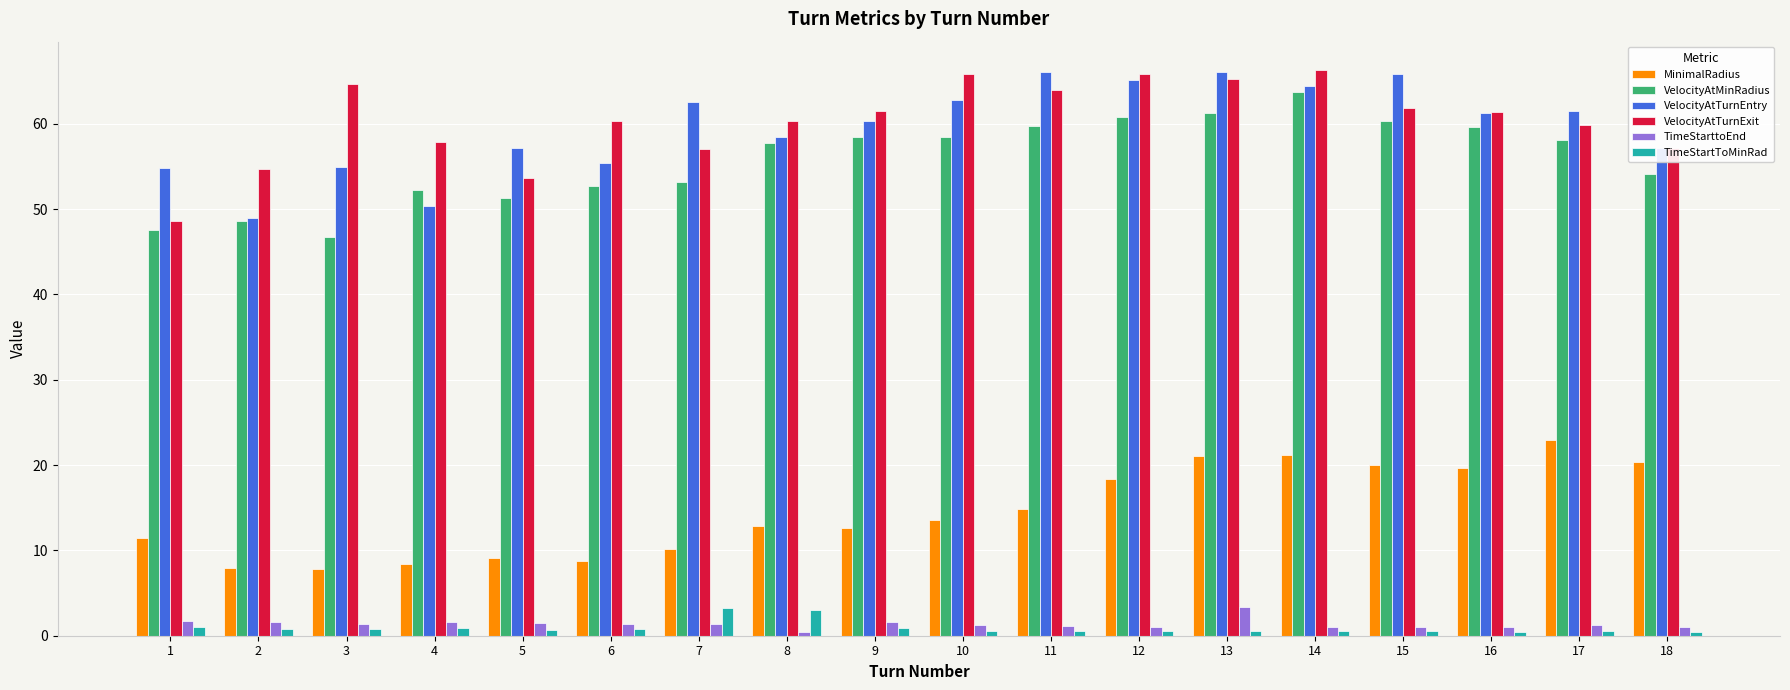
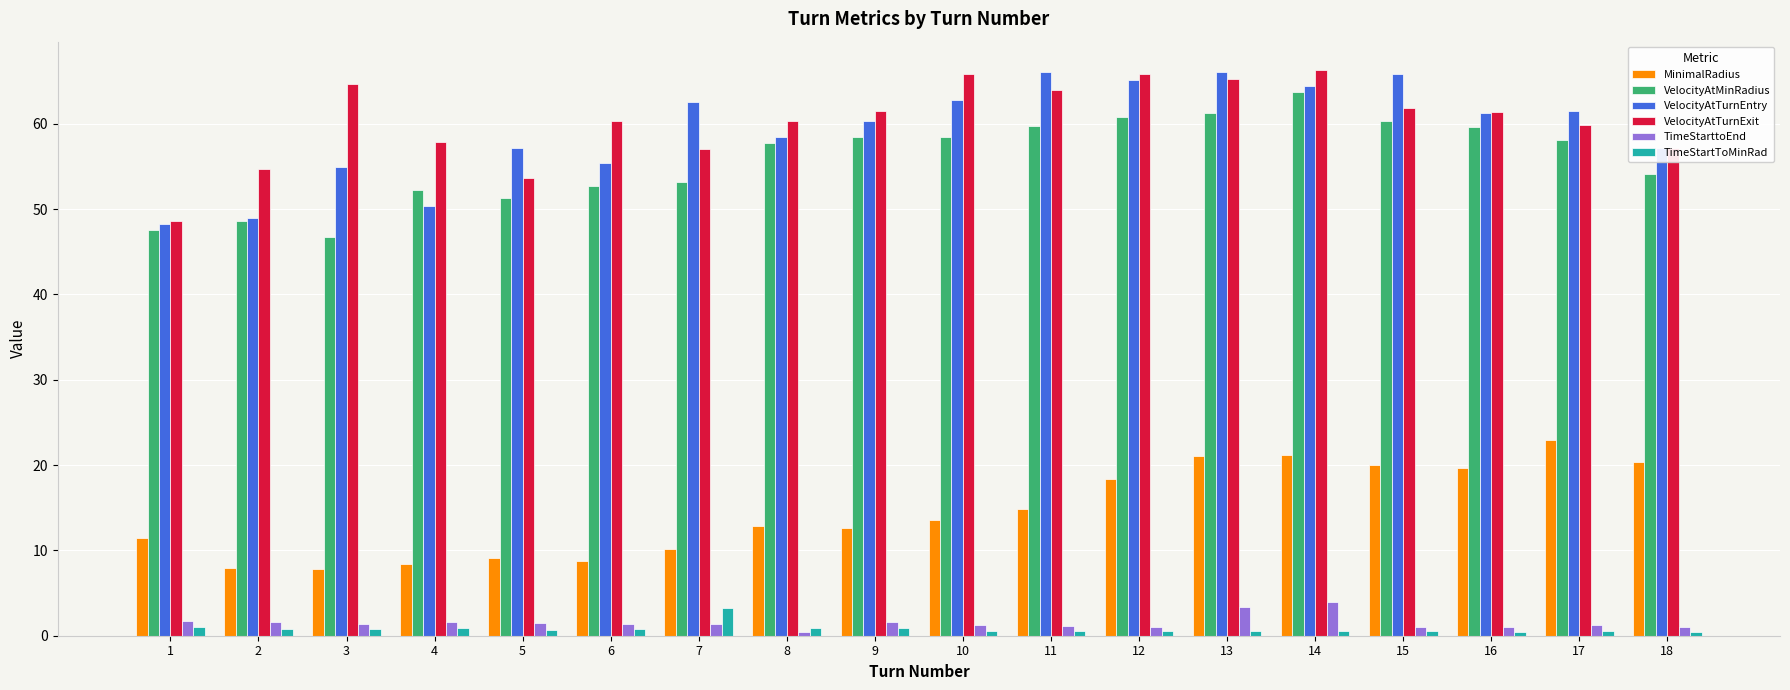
VelocityAtTurnEntry, 1: 55 -> 48
TimeStartToMinRad, 8: 3 -> 1
TimeStarttoEnd, 14: 1 -> 4
